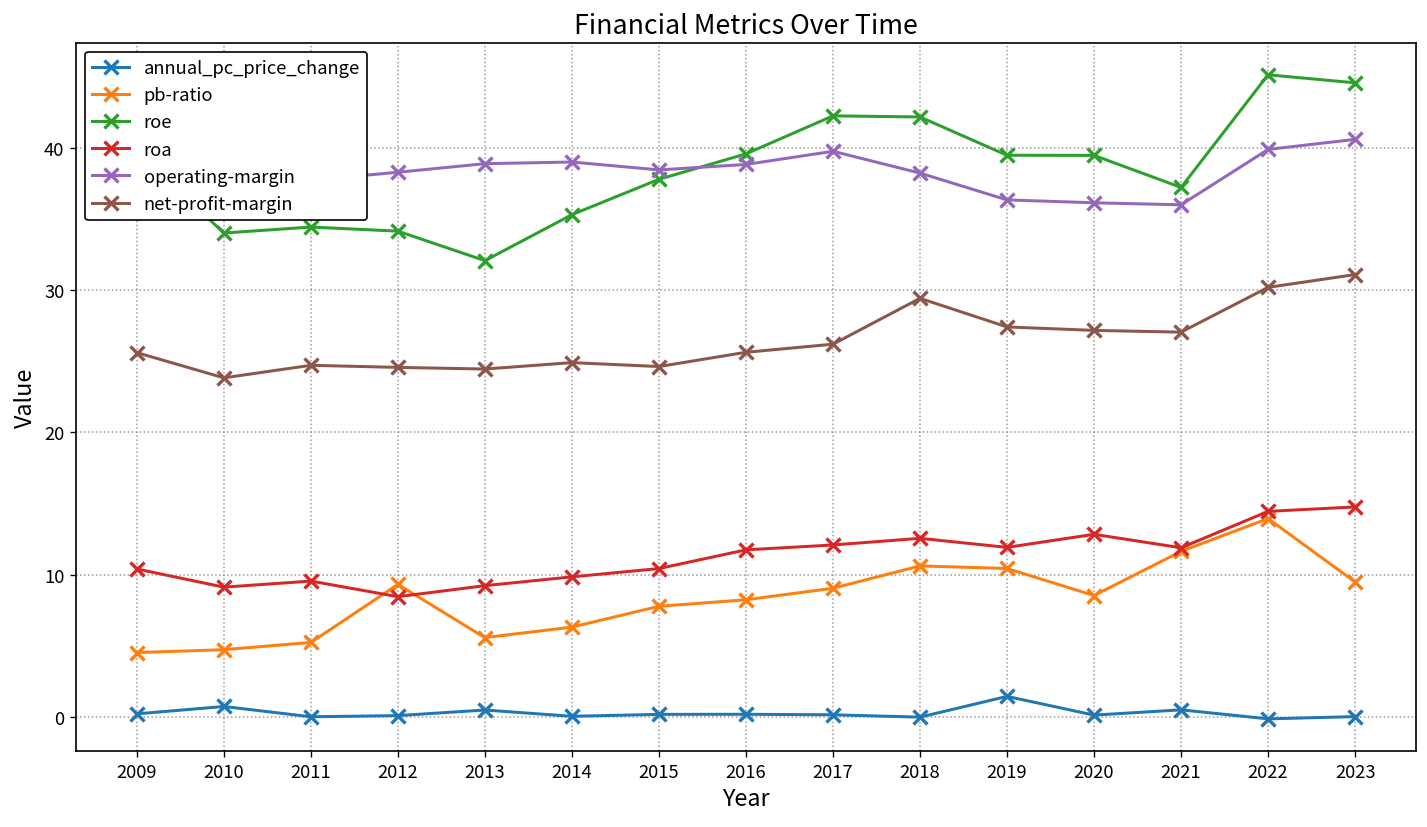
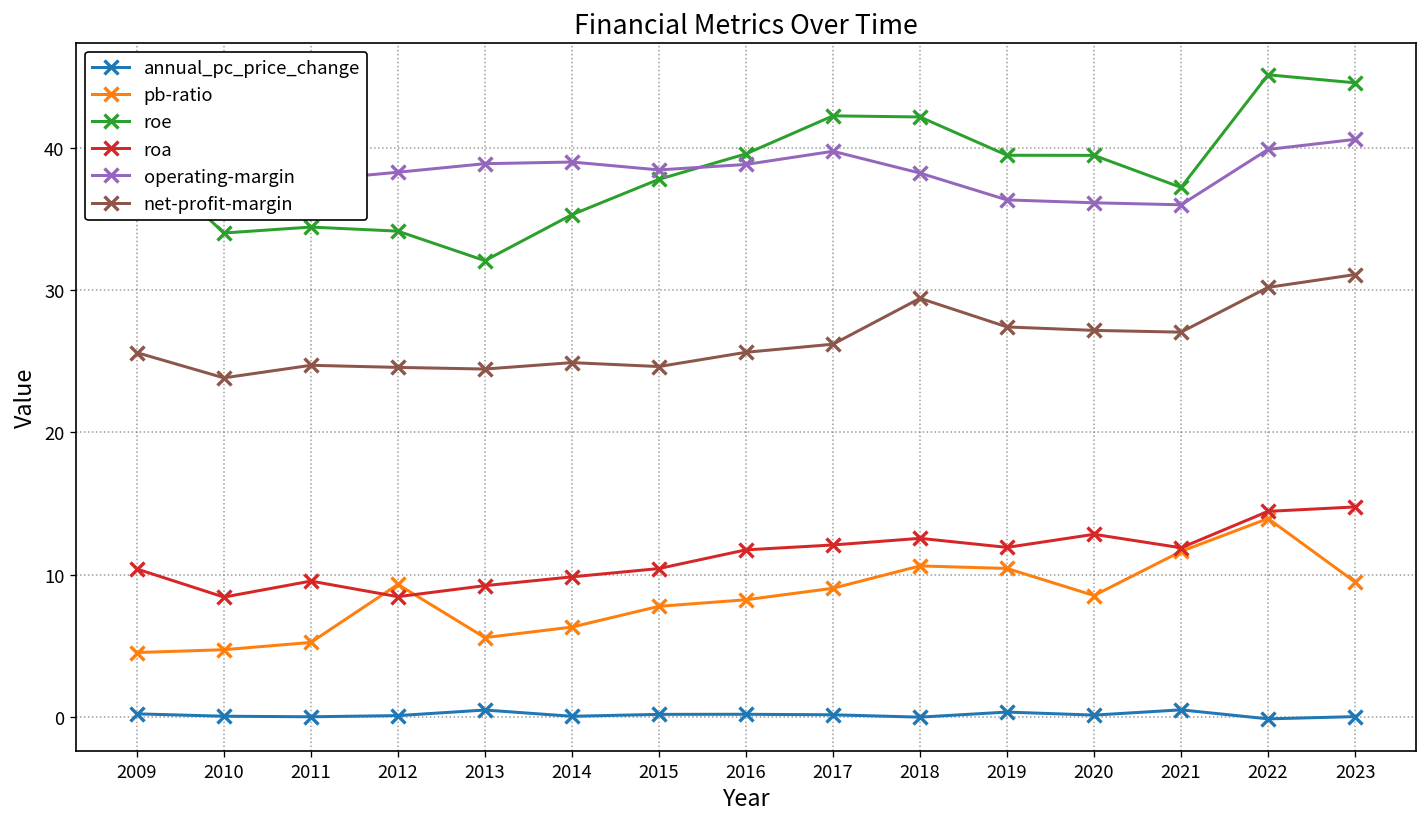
annual_pc_price_change, 2010: 0.7 -> 0.1
roa, 2010: 9.1 -> 8.4
annual_pc_price_change, 2019: 1.4 -> 0.3
